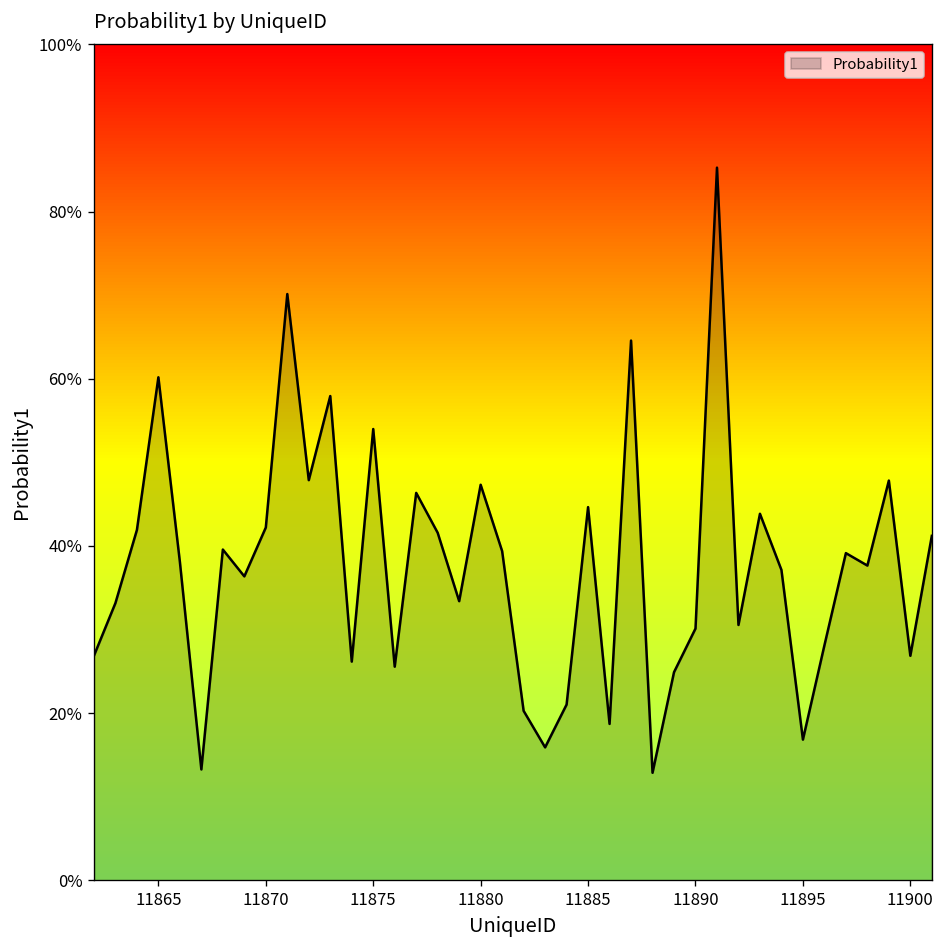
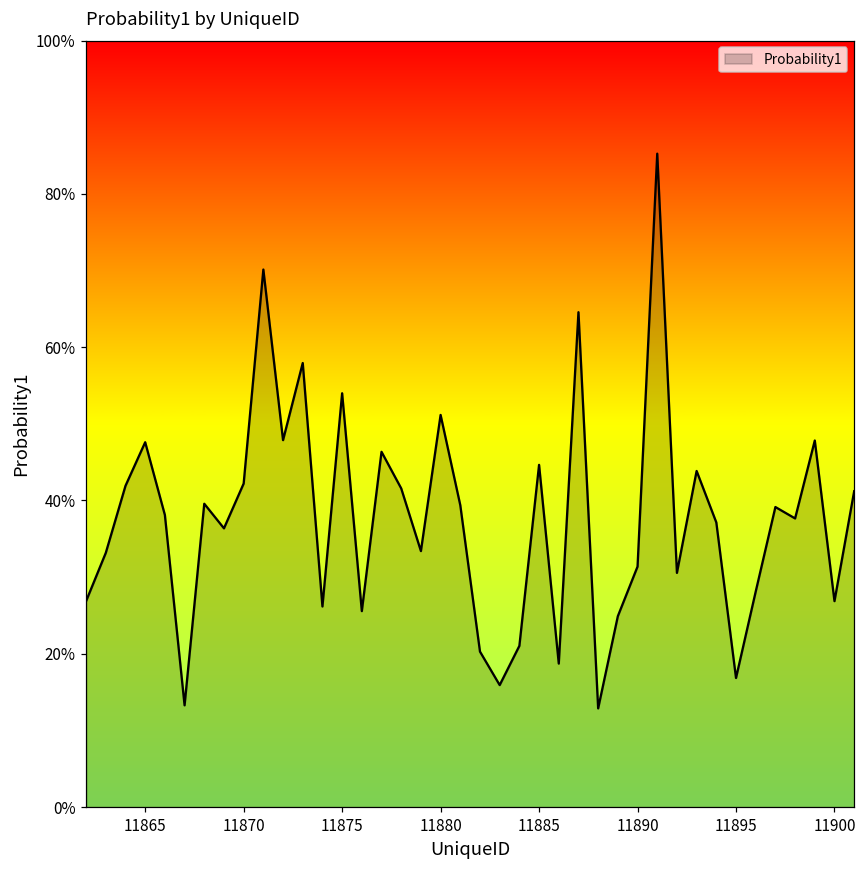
11865: 60% -> 48%
11880: 47% -> 51%
11890: 30% -> 31%
